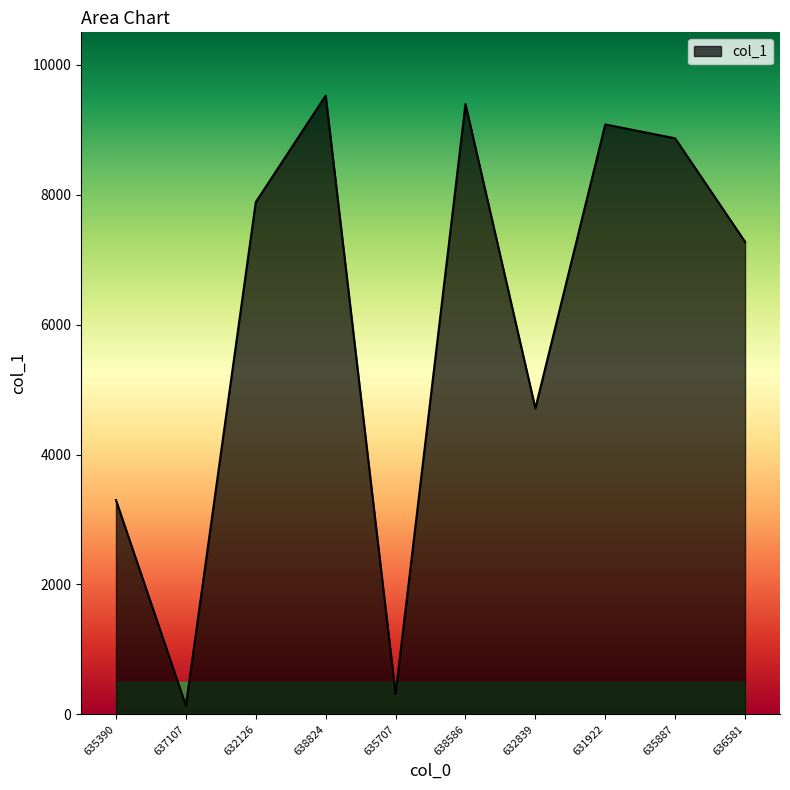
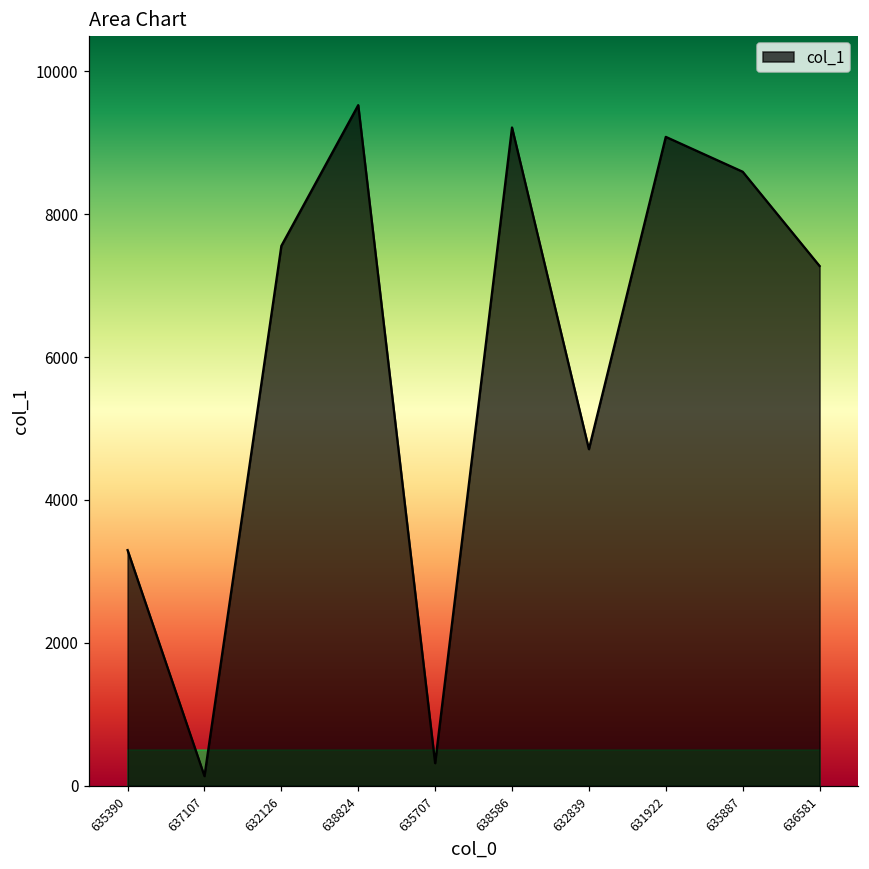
col_1, 632126: 7900 -> 7600
col_1, 638586: 9400 -> 9200
col_1, 635887: 8900 -> 8600
